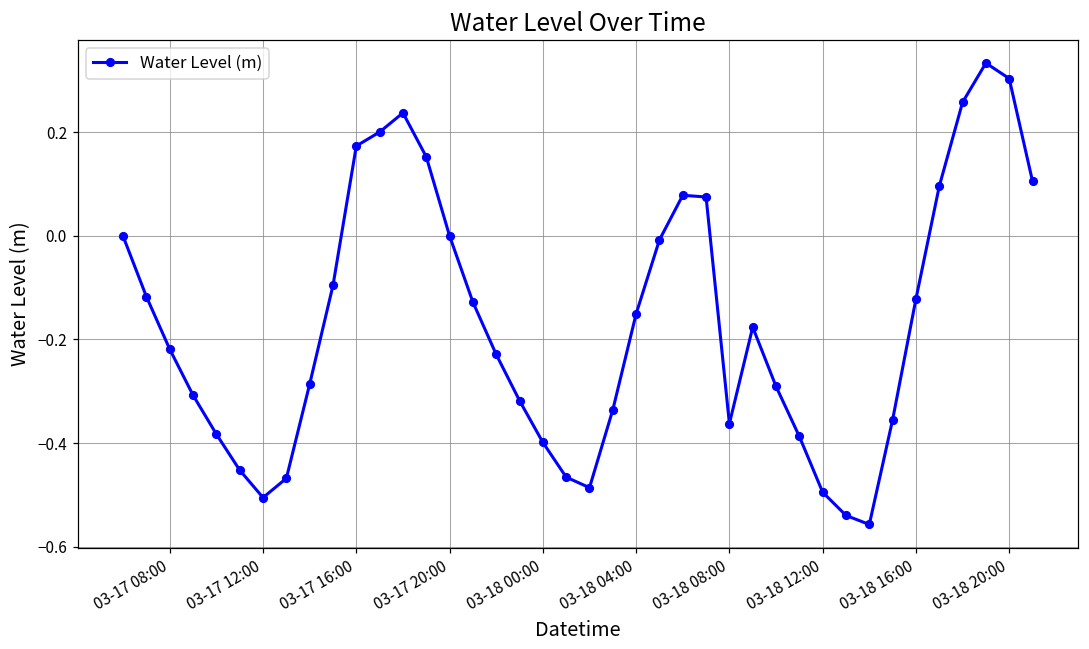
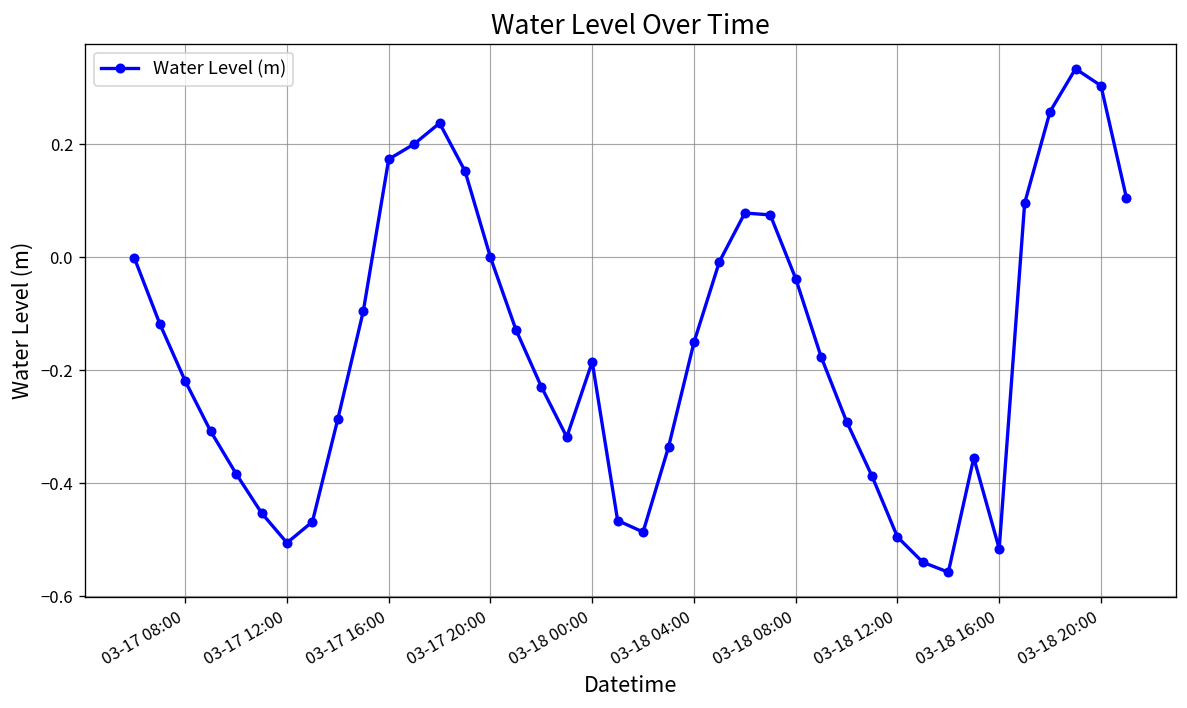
03-18 00:00: -0.40 -> -0.18
03-18 08:00: -0.36 -> -0.04
03-18 16:00: -0.12 -> -0.52
